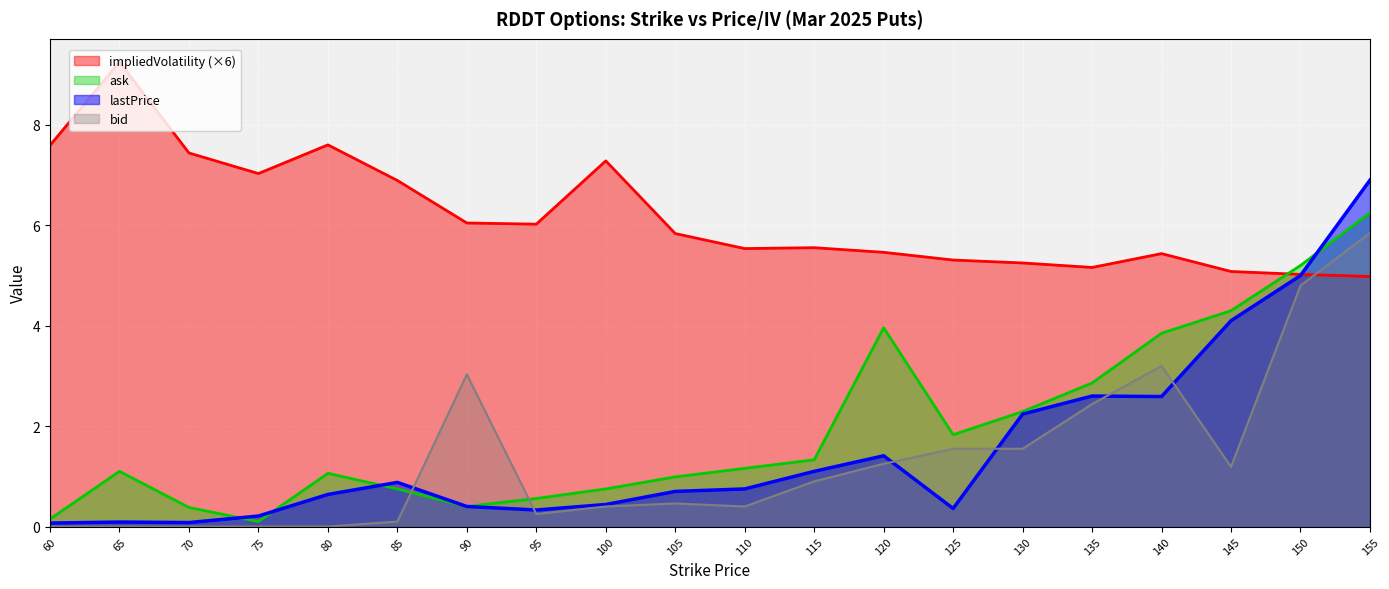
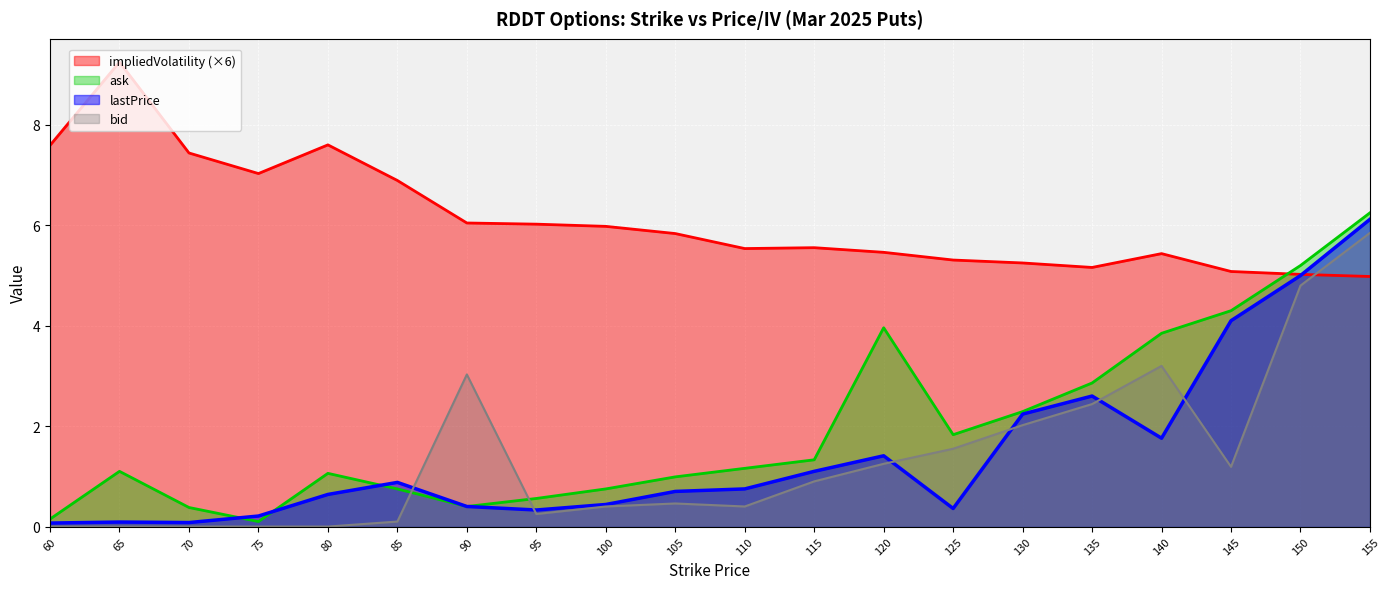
impliedVolatility (×6), 100: 7.3 -> 6.0
bid, 130: 1.6 -> 2.0
lastPrice, 140: 2.6 -> 1.8
lastPrice, 155: 6.9 -> 6.1
